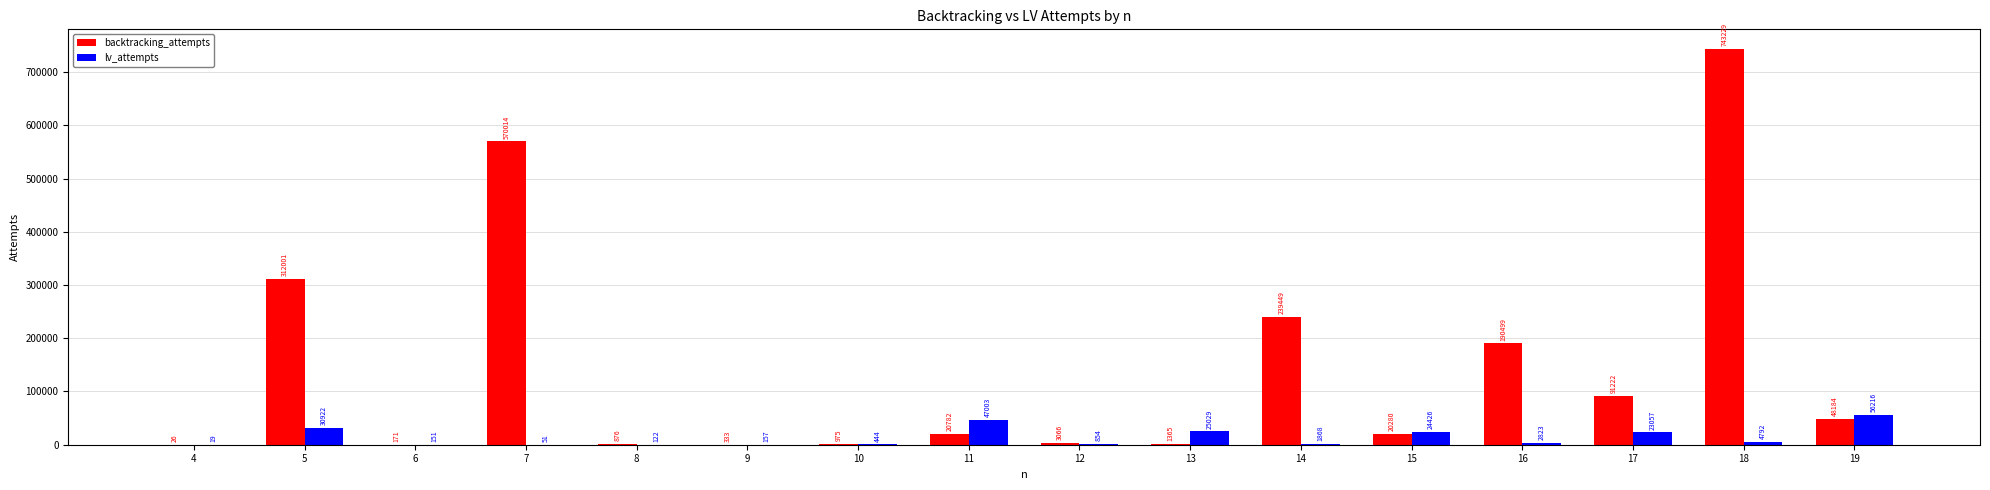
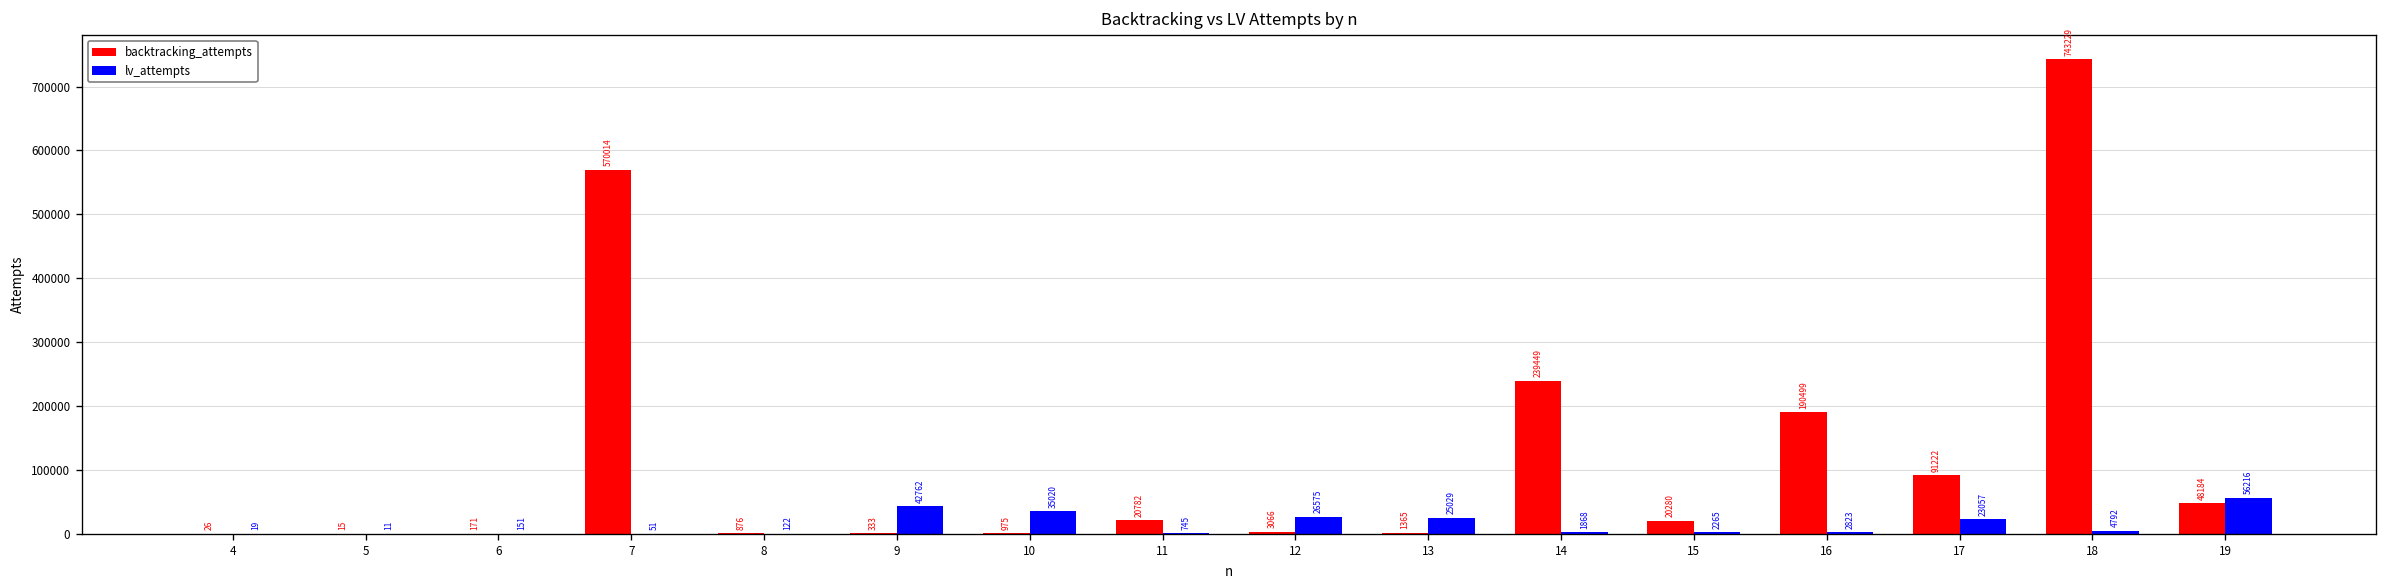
backtracking_attempts, 5: 312001 -> 15
lv_attempts, 5: 30922 -> 11
lv_attempts, 9: 157 -> 42762
lv_attempts, 10: 444 -> 35020
lv_attempts, 11: 47003 -> 745
lv_attempts, 12: 854 -> 26575
lv_attempts, 15: 24426 -> 2265
